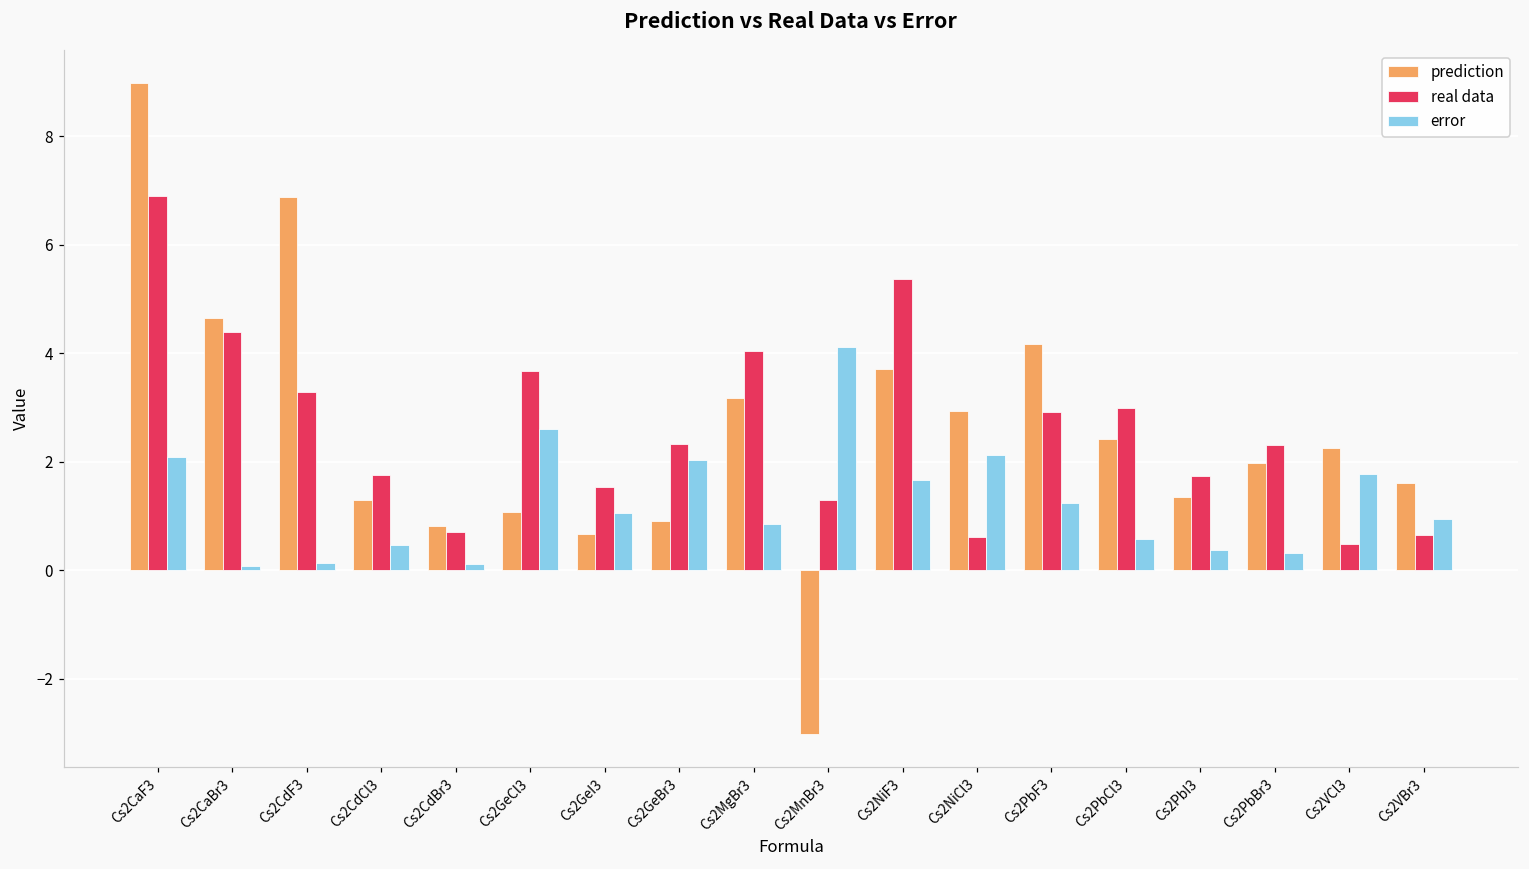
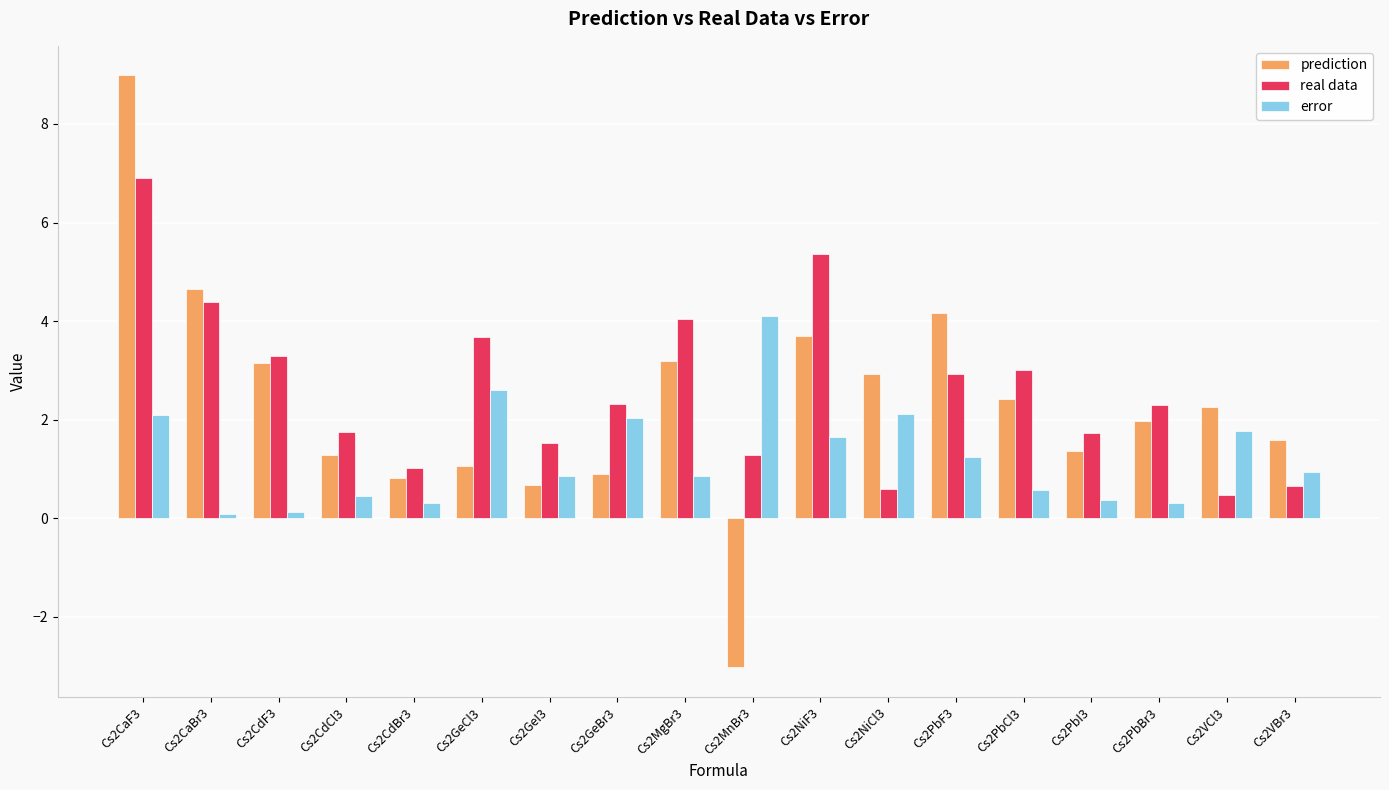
prediction, Cs2CdF3: 6.9 -> 3.2
real data, Cs2CdBr3: 0.7 -> 1.0
error, Cs2CdBr3: 0.1 -> 0.3
error, Cs2GeI3: 1.0 -> 0.9
